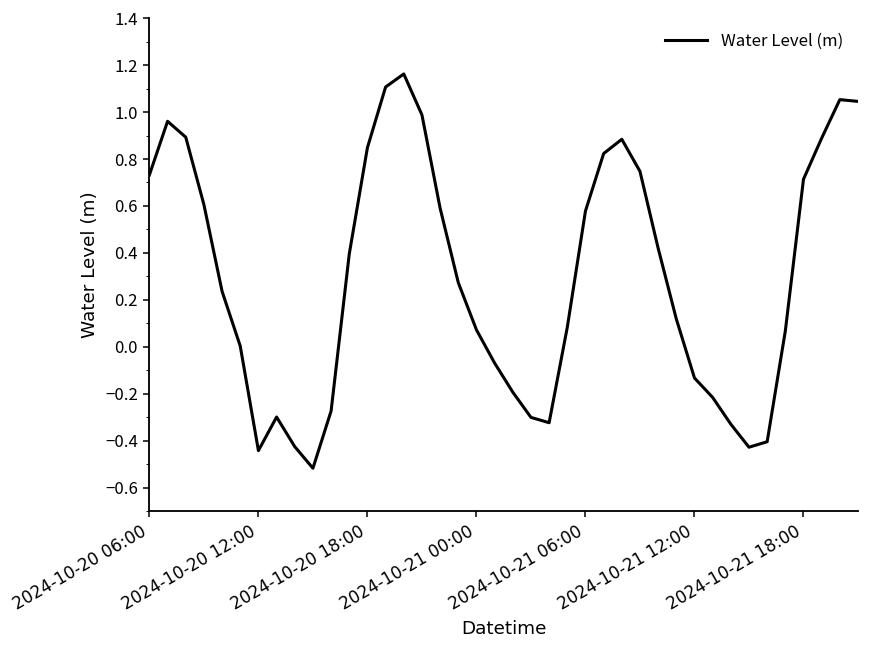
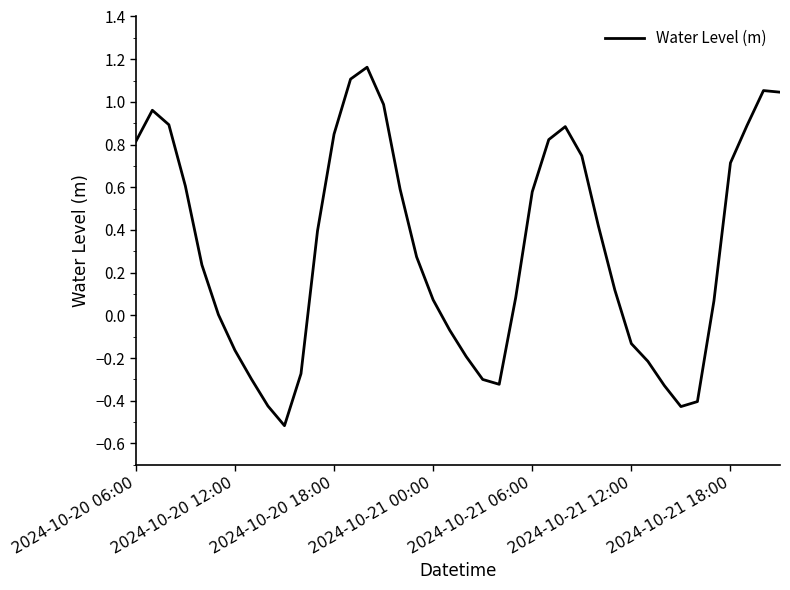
2024-10-20 06:00: 0.73 -> 0.81
2024-10-20 12:00: -0.44 -> -0.16
